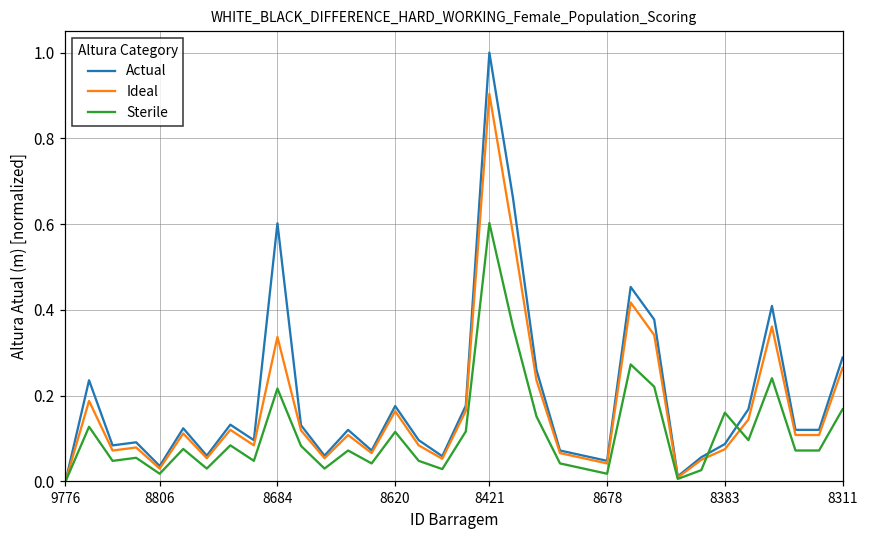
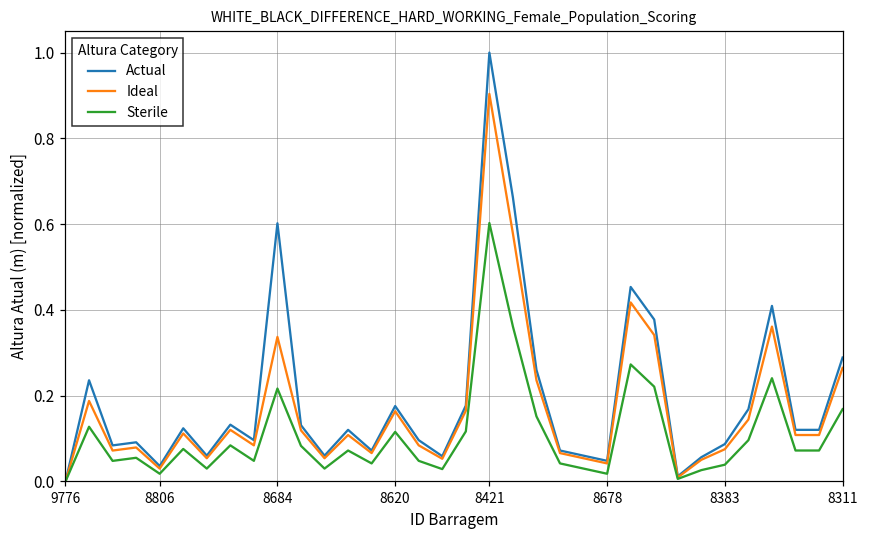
Sterile, 8383: 0.16 -> 0.04
